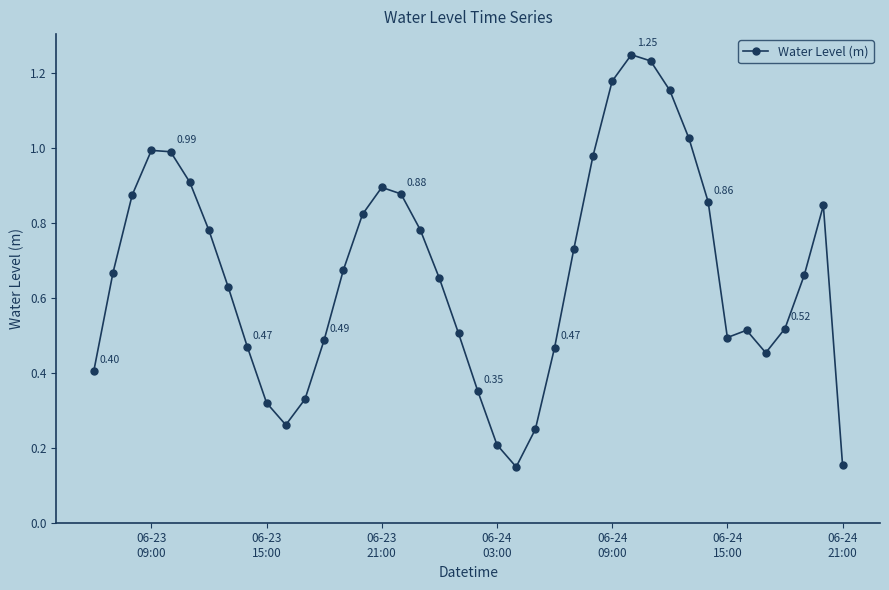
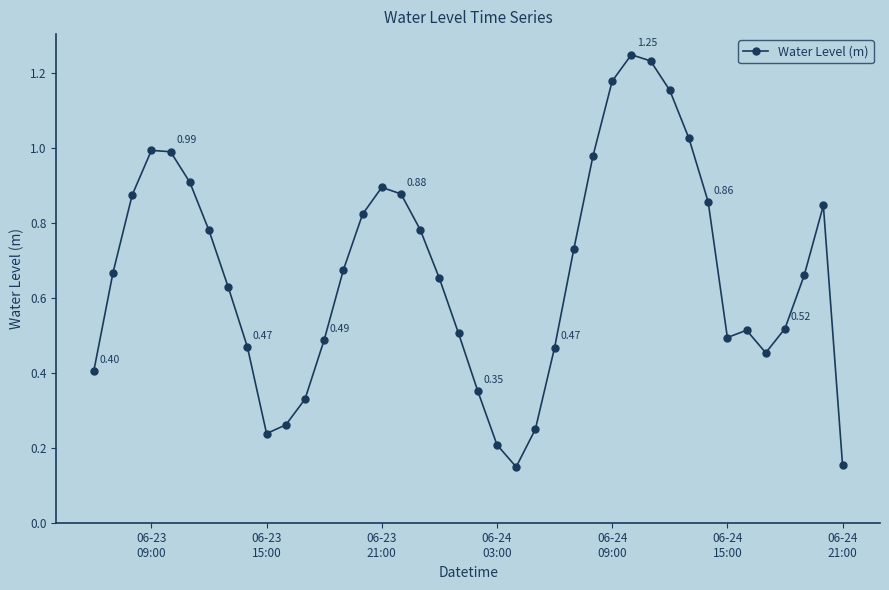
06-23 15:00: 0.32 -> 0.24
